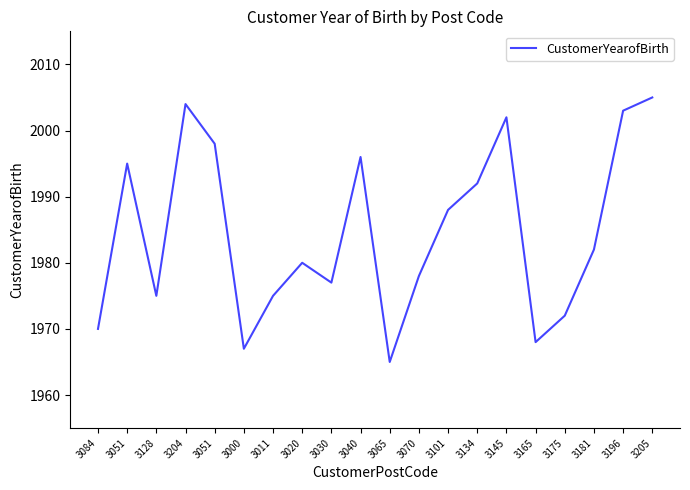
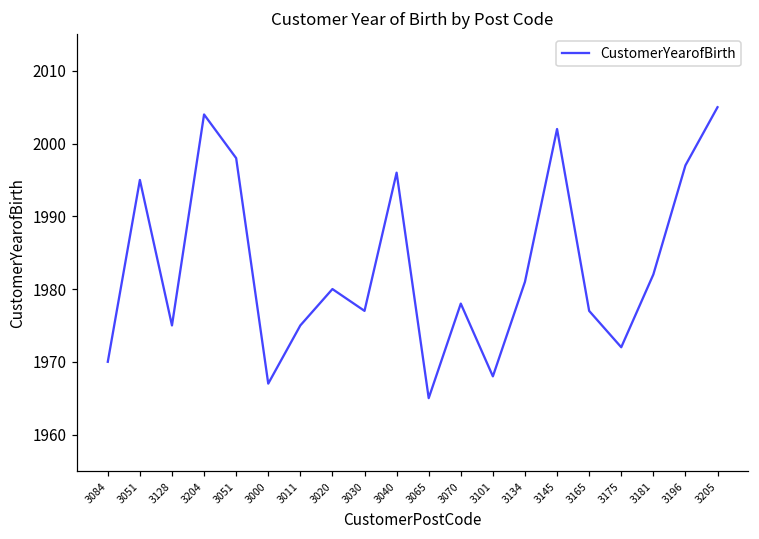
3101: 1988 -> 1968
3134: 1992 -> 1981
3165: 1968 -> 1977
3196: 2003 -> 1997
